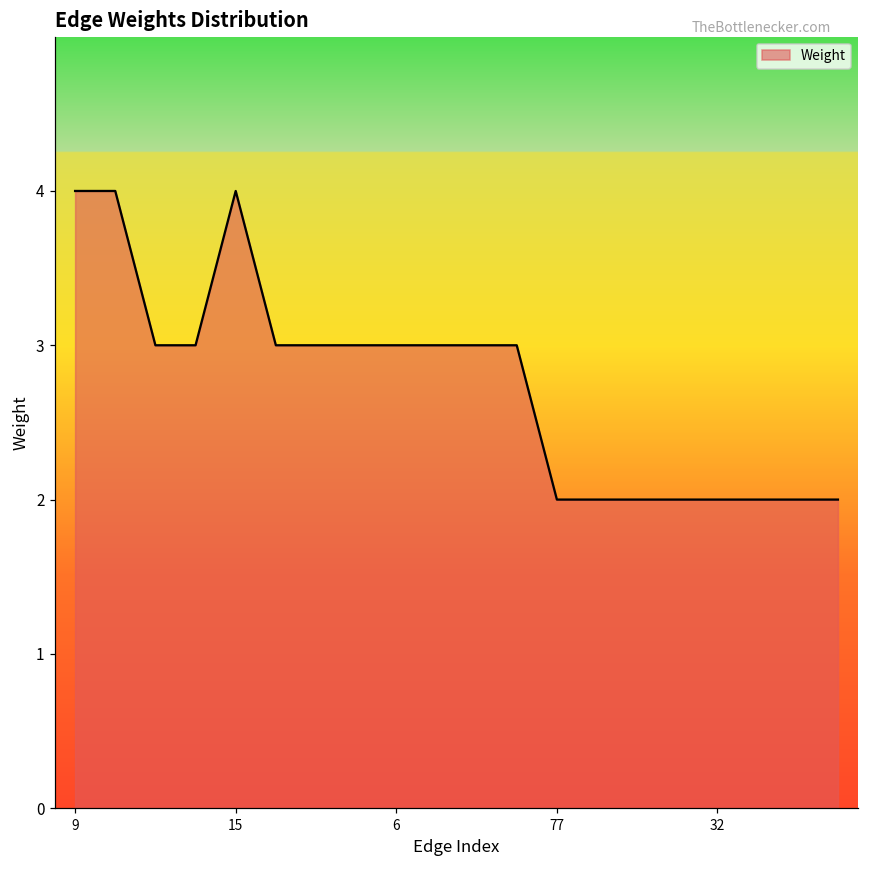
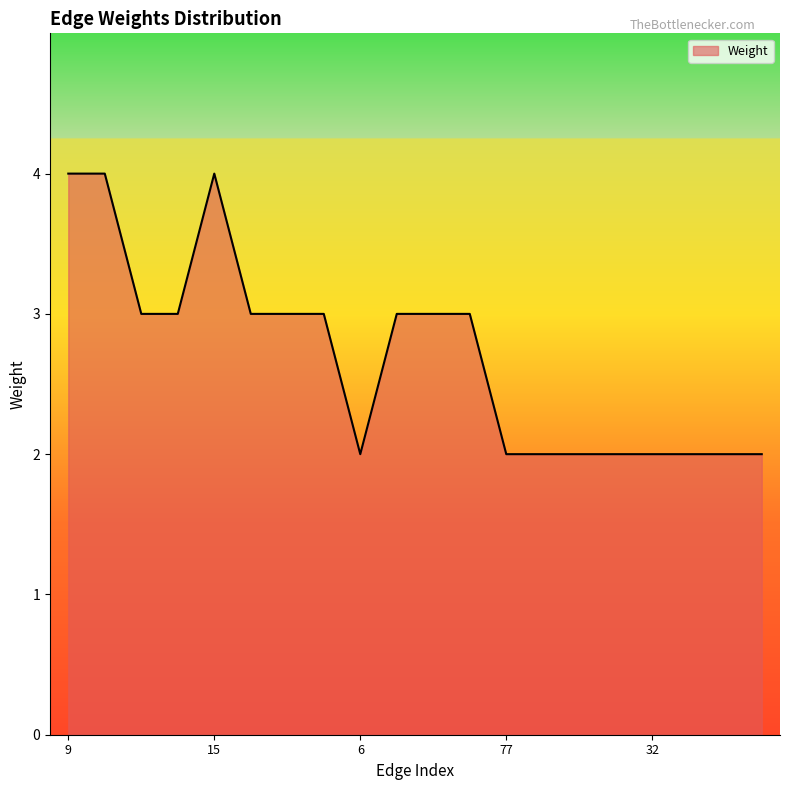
6: 3 -> 2
